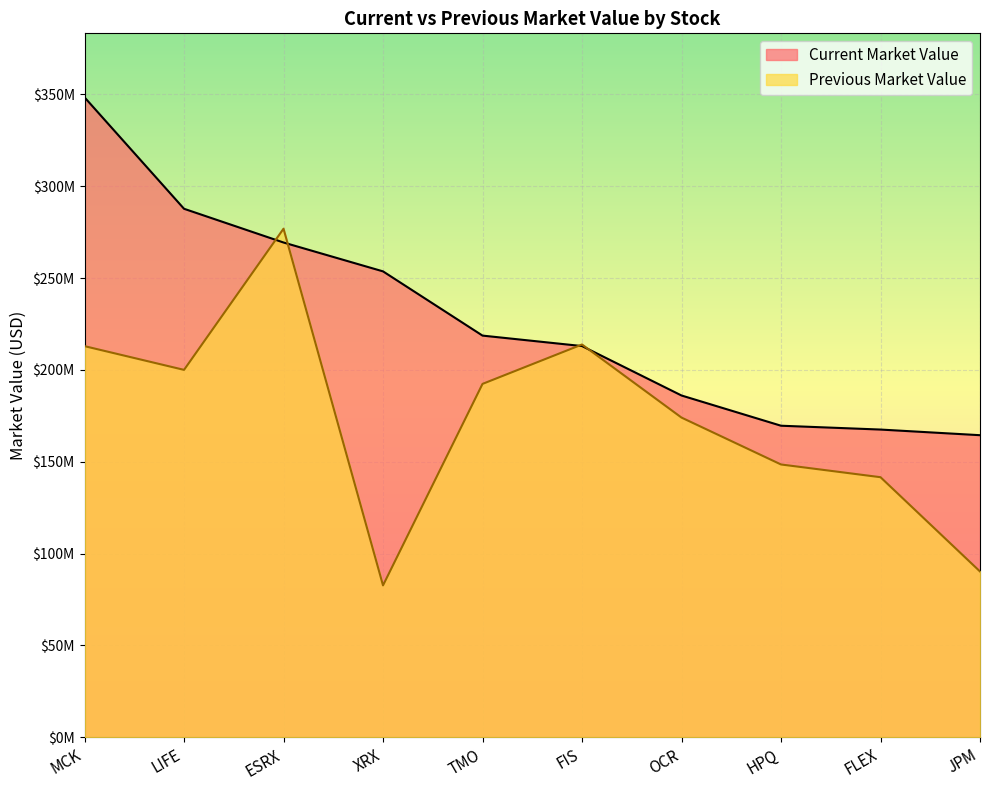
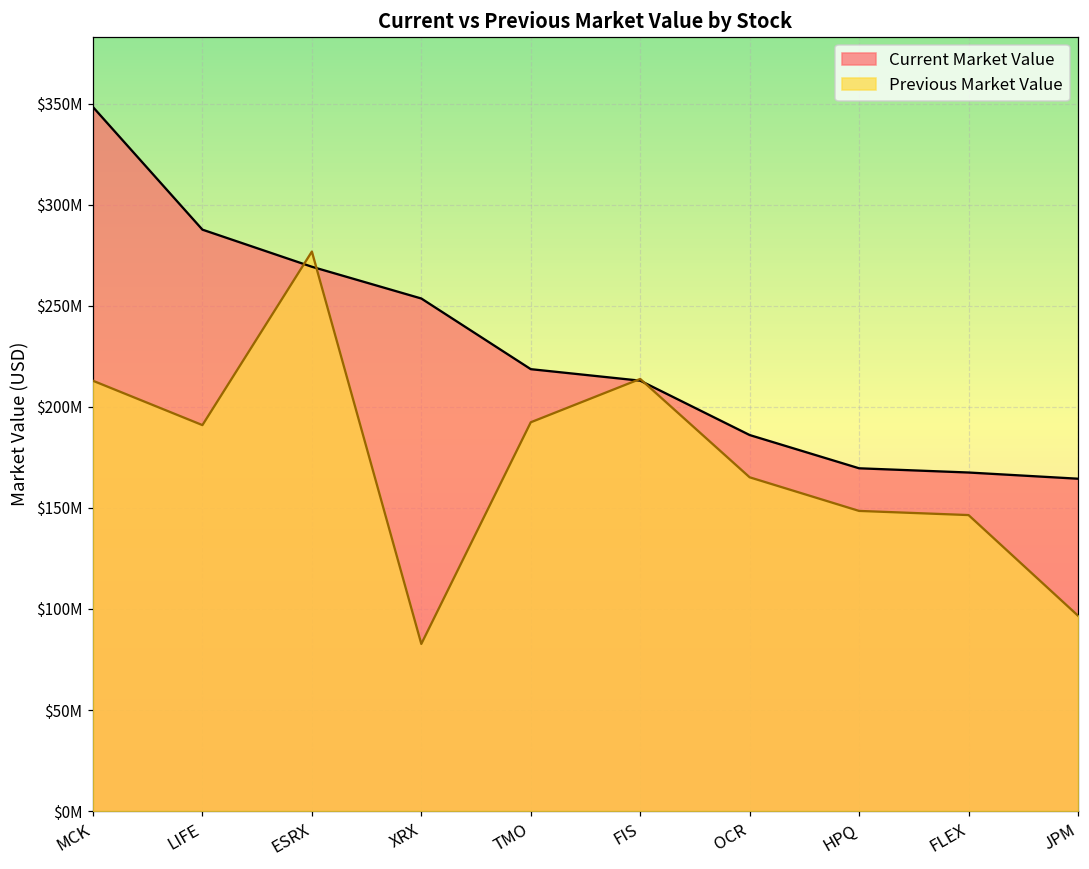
Previous Market Value, LIFE: $200000000 -> $191000000
Previous Market Value, OCR: $174000000 -> $165000000
Previous Market Value, FLEX: $142000000 -> $146000000
Previous Market Value, JPM: $90000000 -> $97000000
